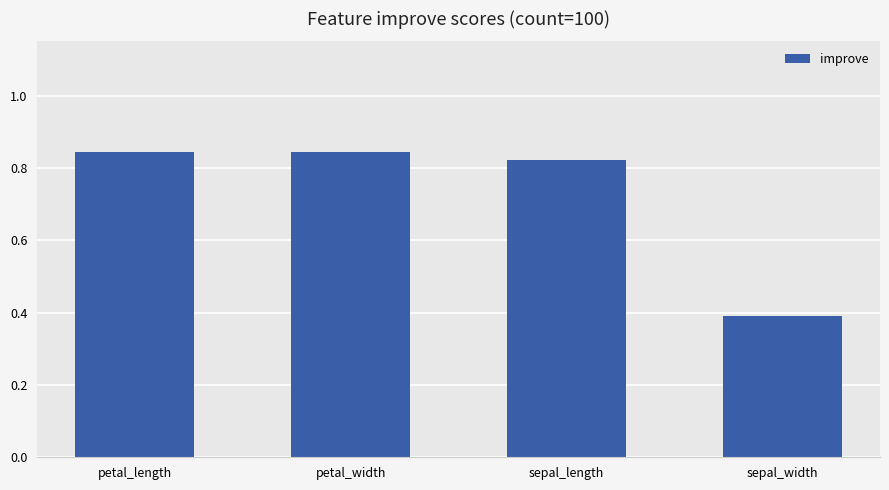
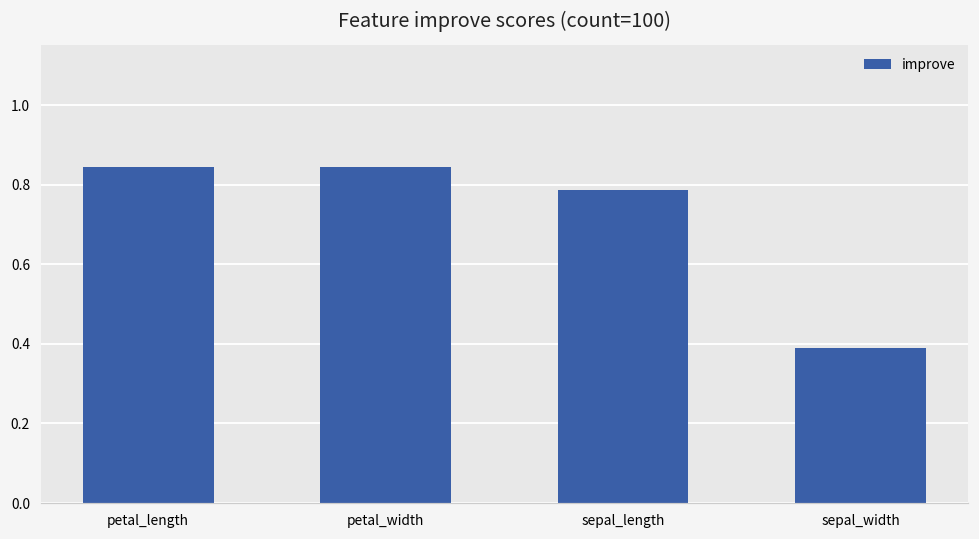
sepal_length: 0.82 -> 0.79
